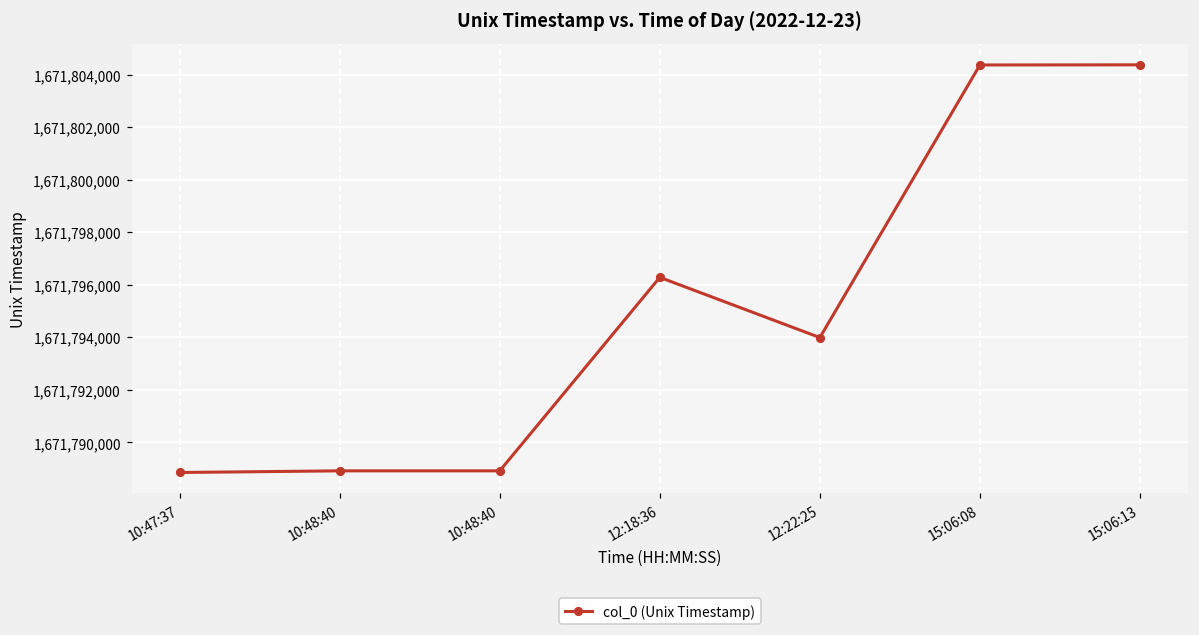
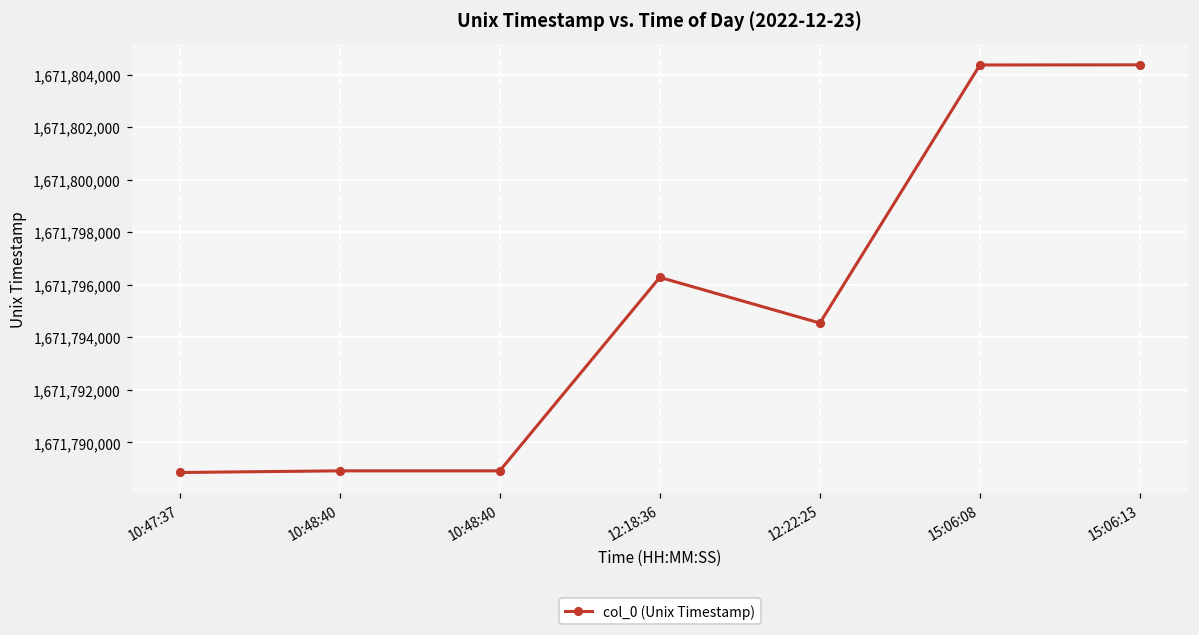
12:22:25: 1,671,794,000 -> 1,671,794,500
